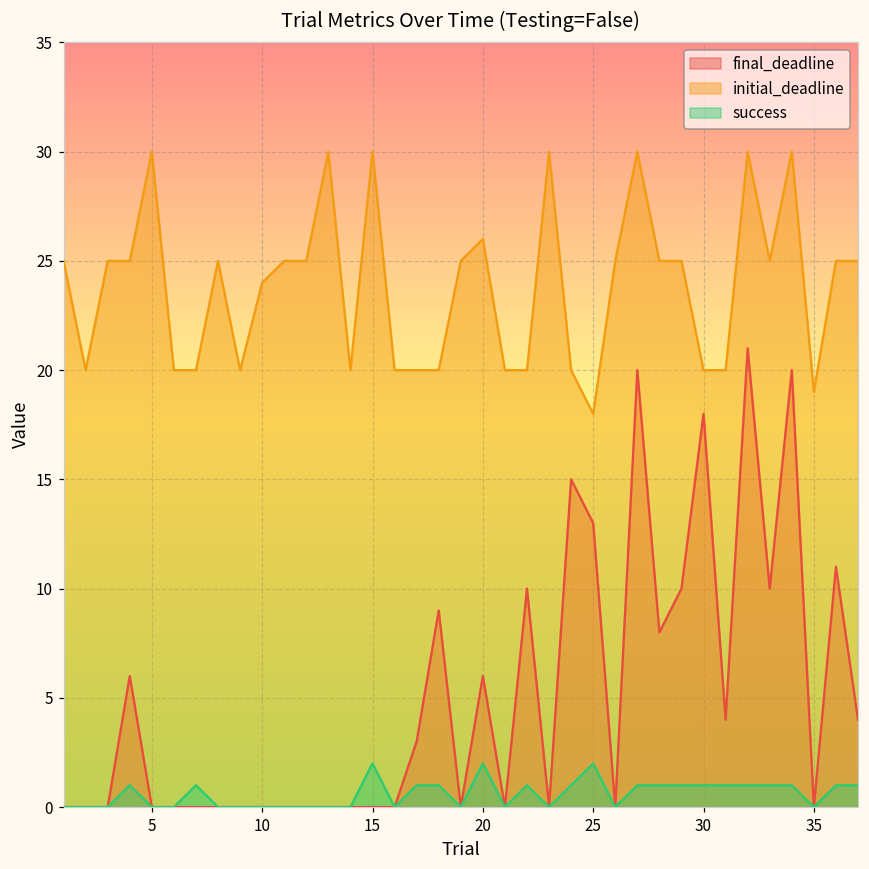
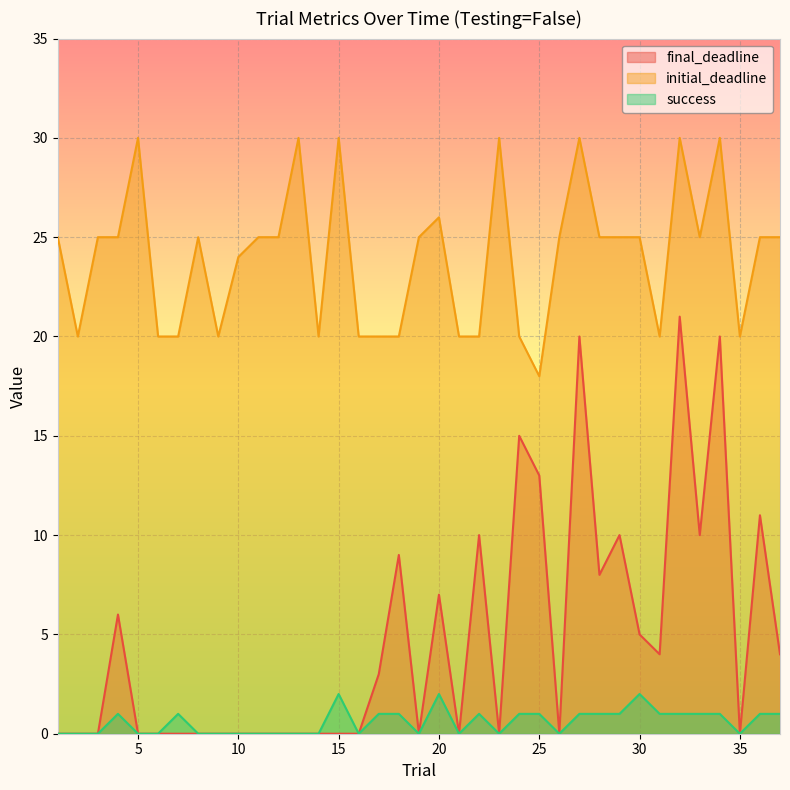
final_deadline, 20: 6 -> 7
success, 25: 2 -> 1
final_deadline, 30: 18 -> 5
initial_deadline, 30: 20 -> 25
success, 30: 1 -> 2
initial_deadline, 35: 19 -> 20
